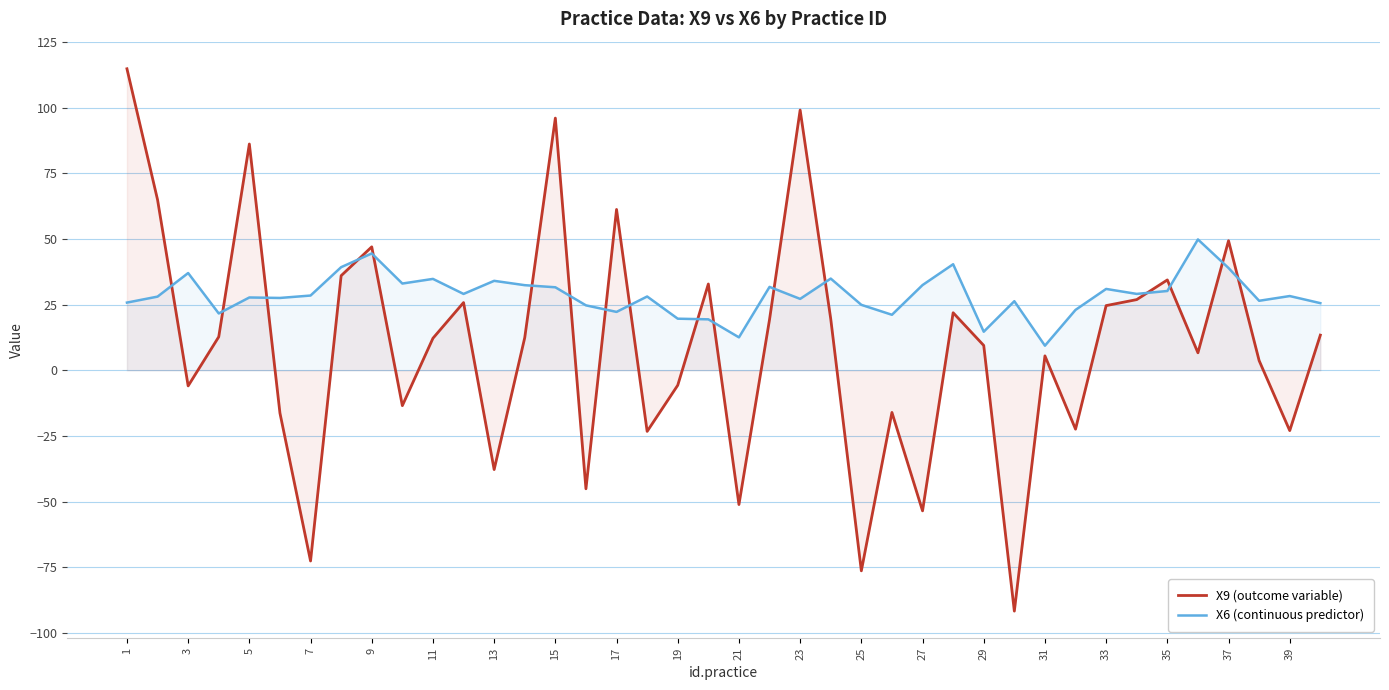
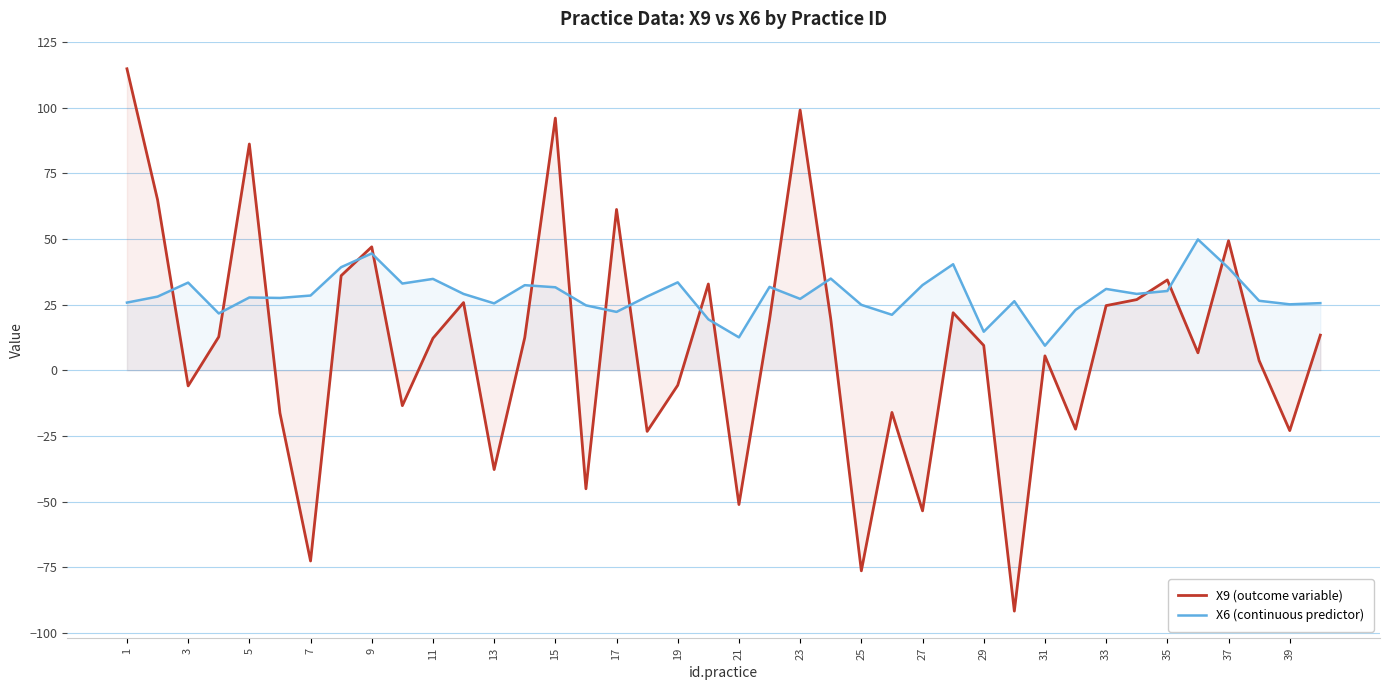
X6 (continuous predictor), 3: 37 -> 33
X6 (continuous predictor), 13: 34 -> 25
X6 (continuous predictor), 19: 20 -> 33
X6 (continuous predictor), 39: 28 -> 25
